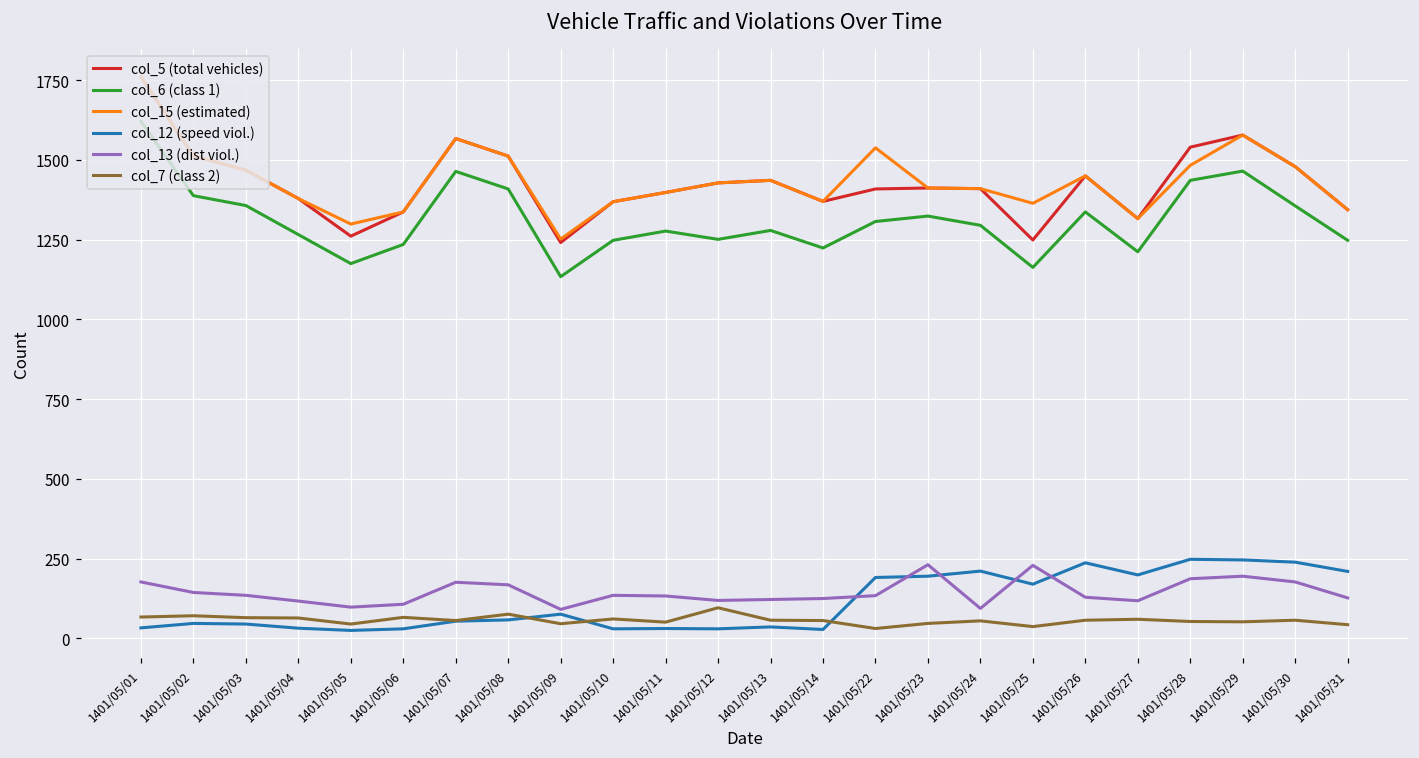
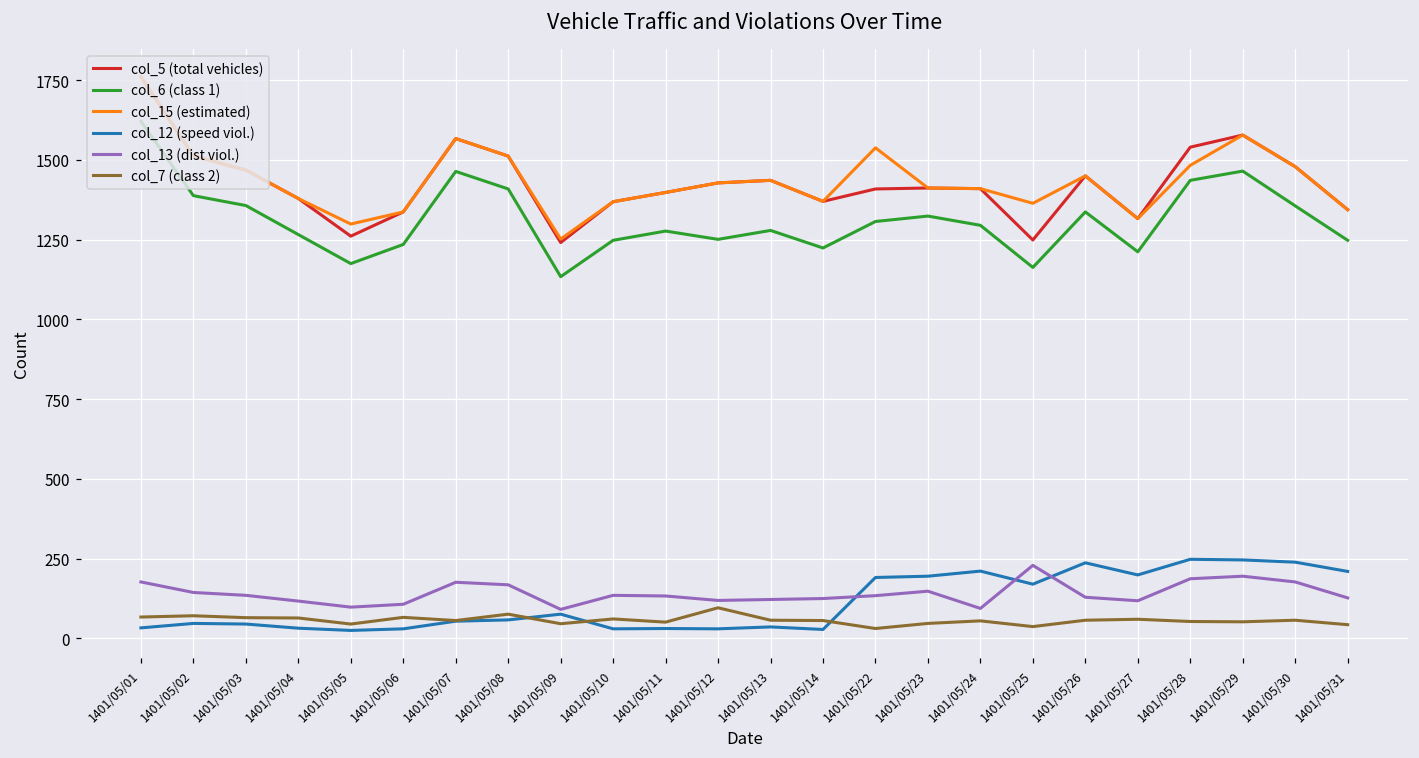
col_13 (dist viol.), 1401/05/23: 230 -> 150
